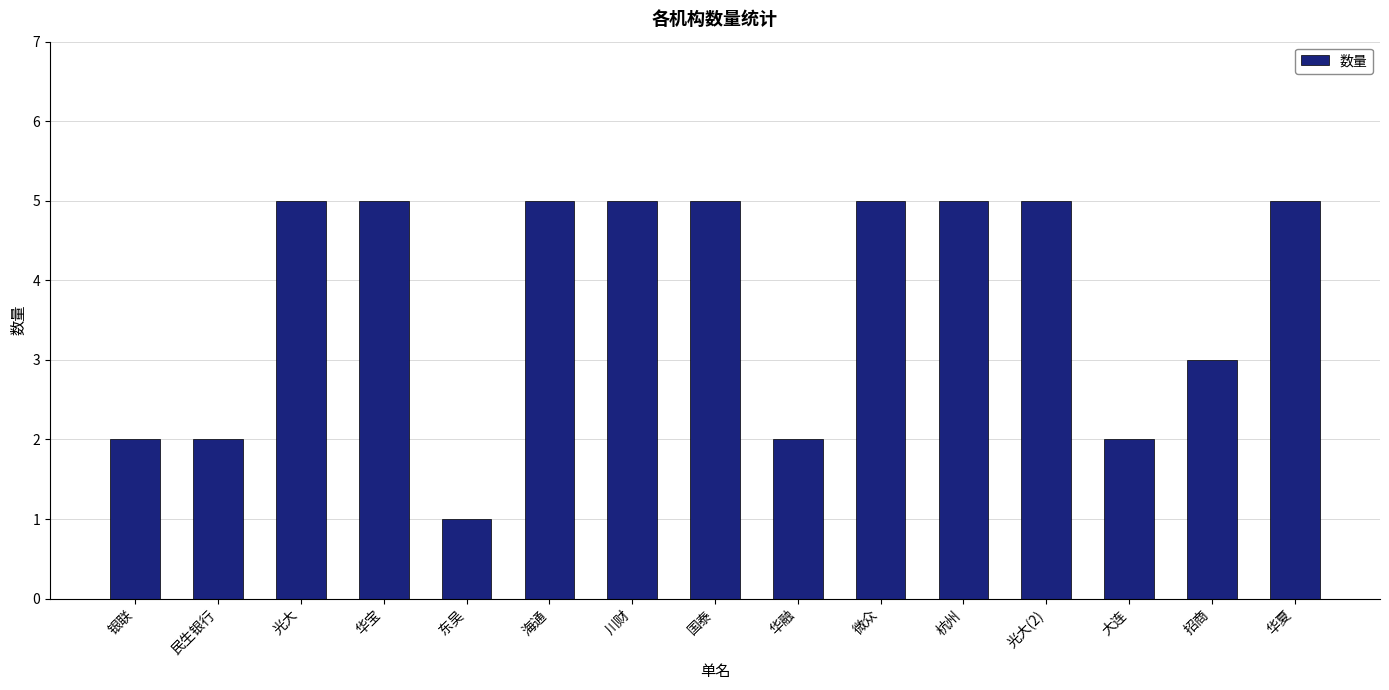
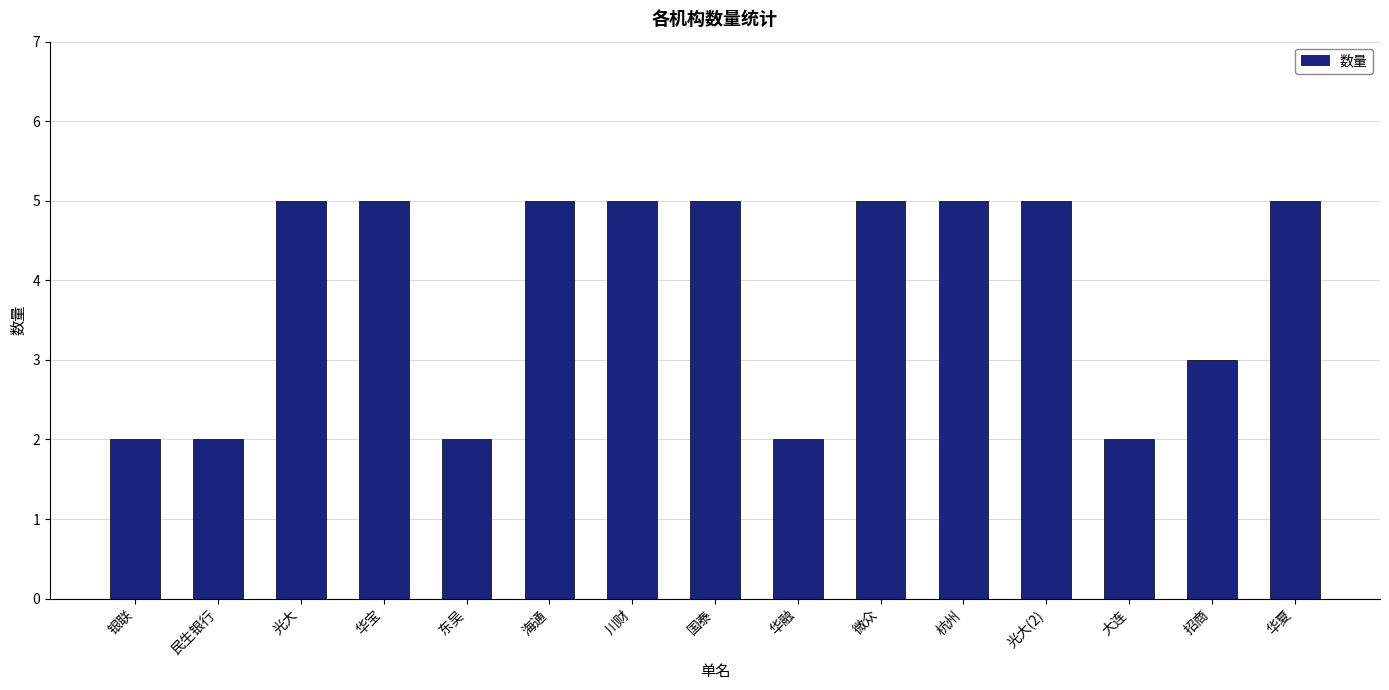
东吴: 1 -> 2
